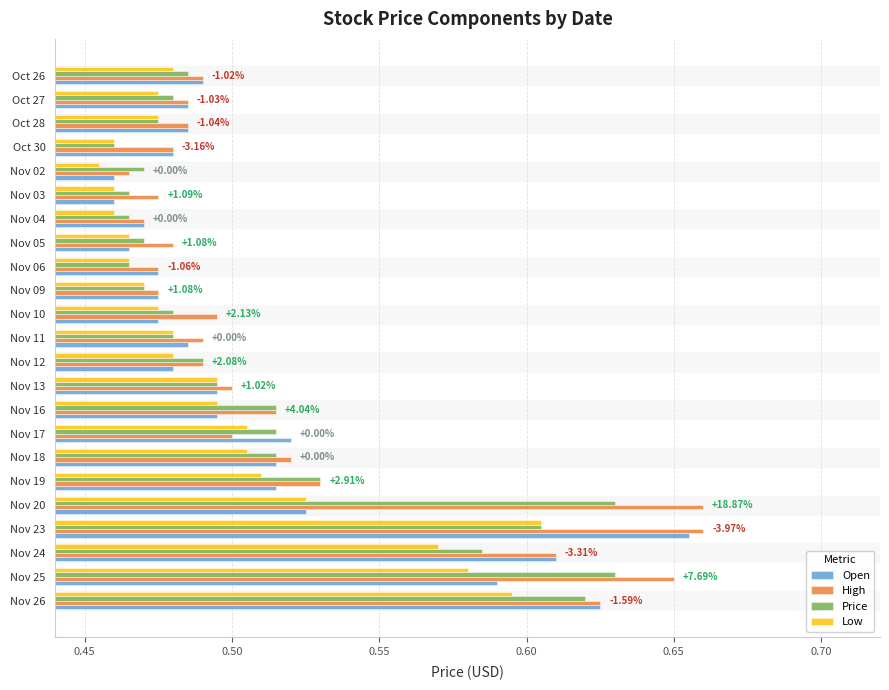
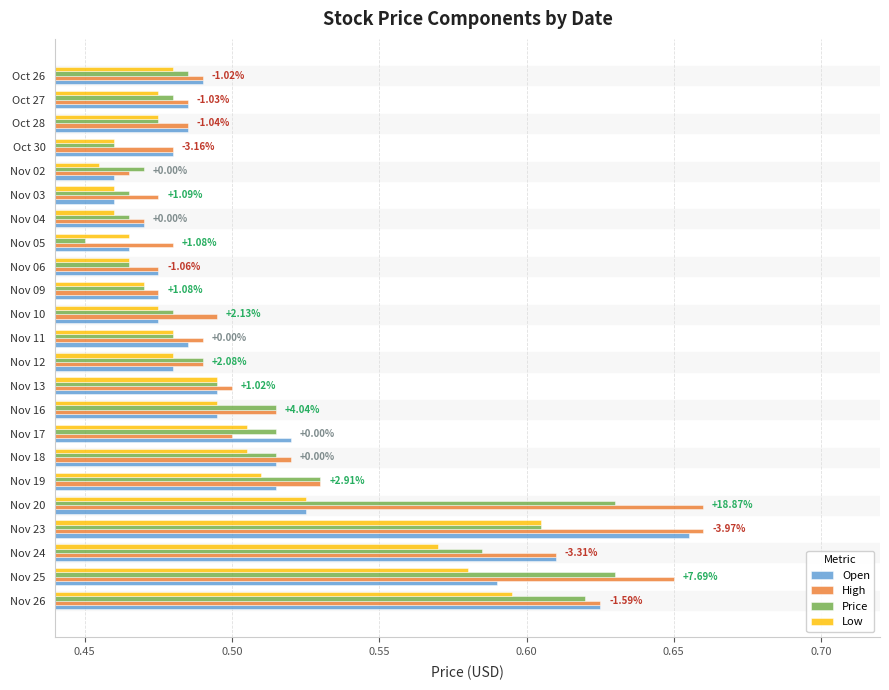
Price, Nov 05: 0.47 -> 0.45
